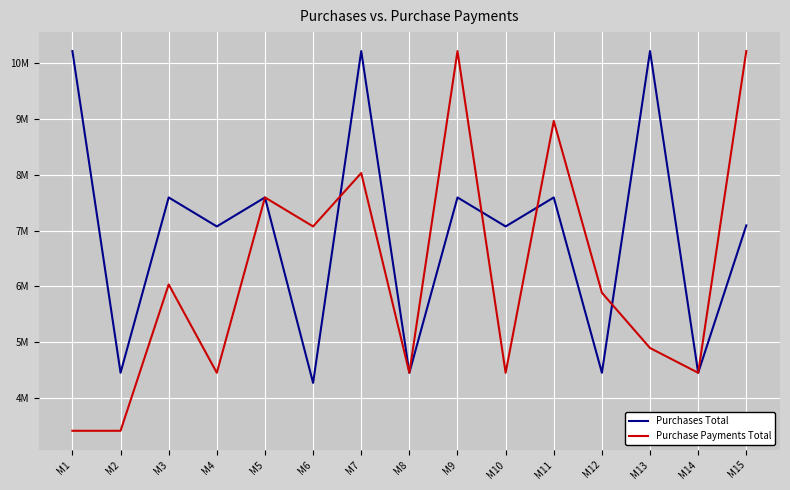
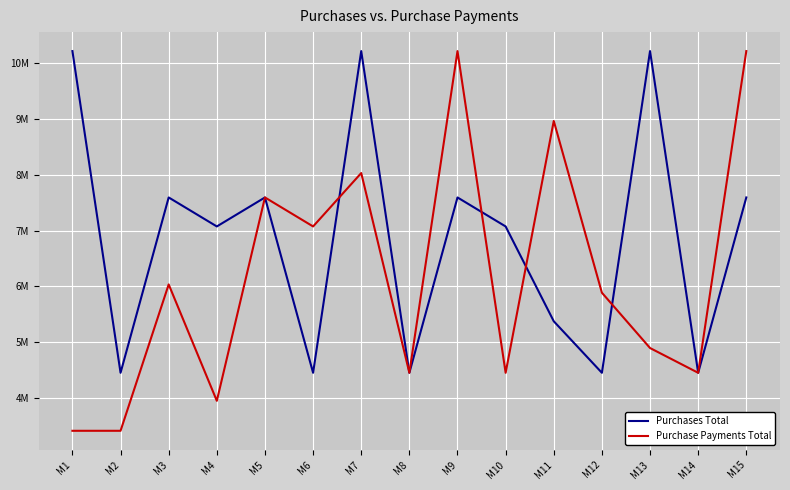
Purchase Payments Total, M4: 4500000 -> 3900000
Purchases Total, M6: 4300000 -> 4500000
Purchases Total, M11: 7600000 -> 5400000
Purchases Total, M15: 7100000 -> 7600000
